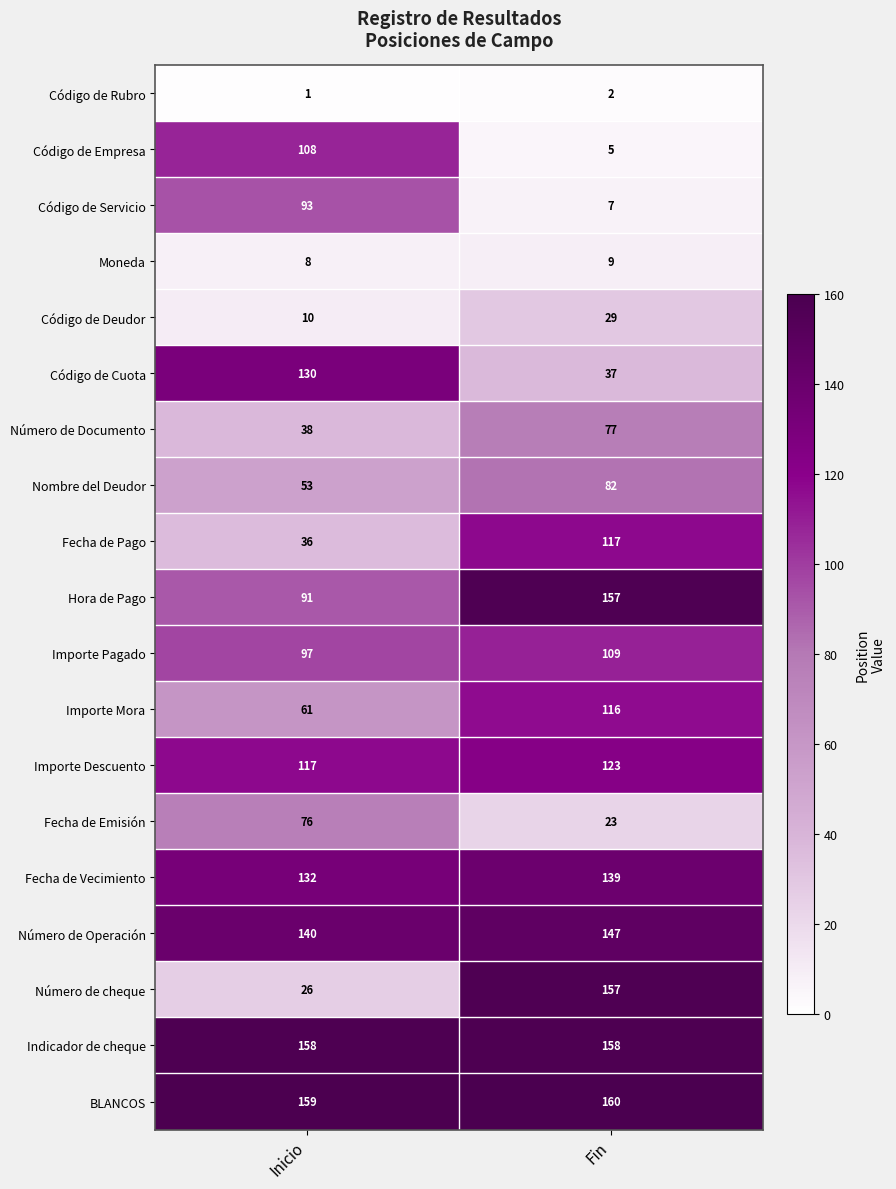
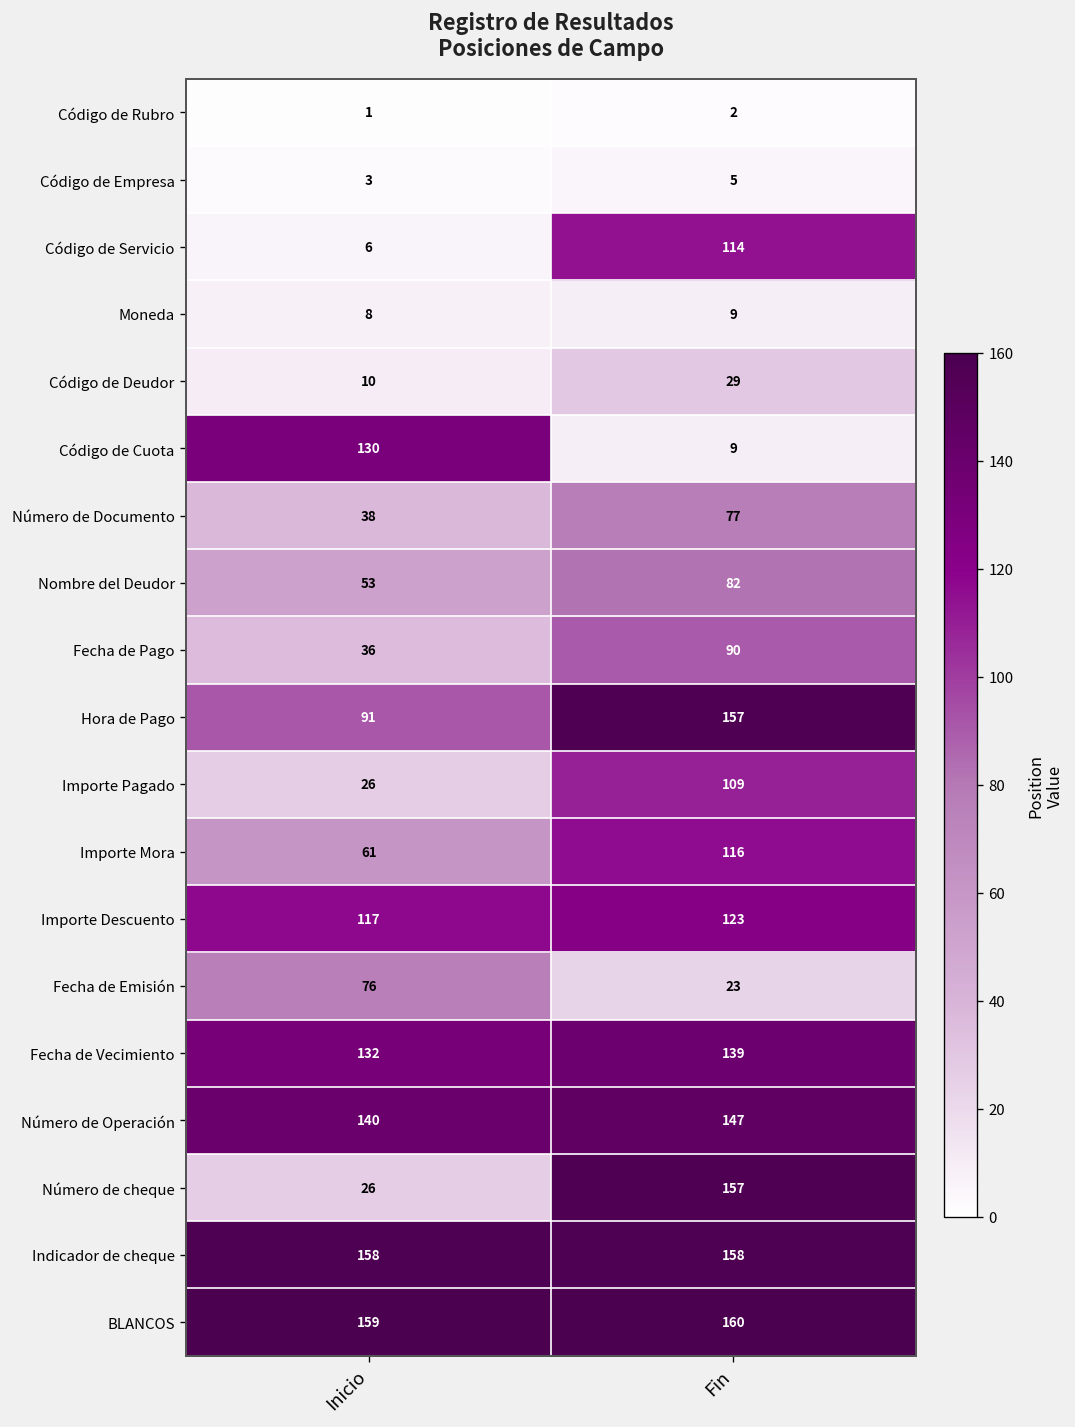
Código de Empresa, Inicio: 108 -> 3
Código de Servicio, Inicio: 93 -> 6
Código de Servicio, Fin: 7 -> 114
Código de Cuota, Fin: 37 -> 9
Fecha de Pago, Fin: 117 -> 90
Importe Pagado, Inicio: 97 -> 26
